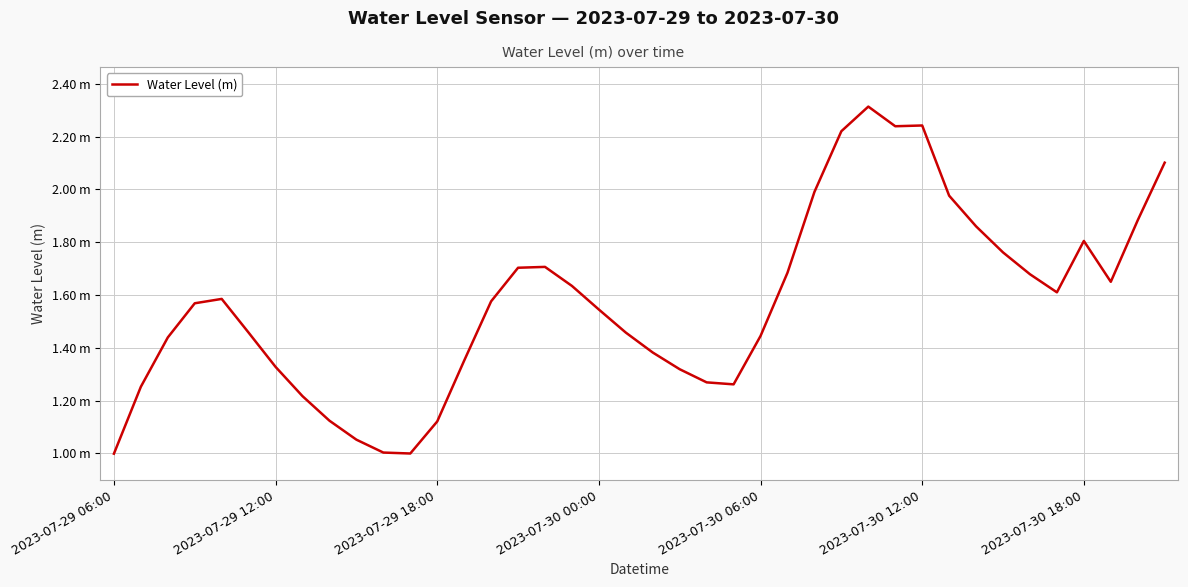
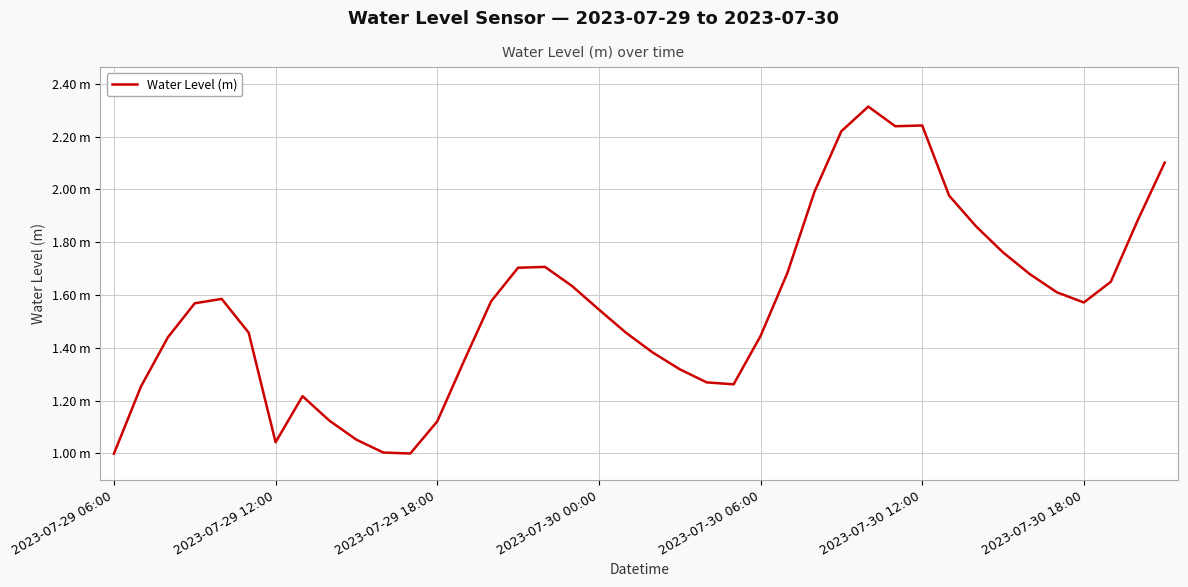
2023-07-29 12:00: 1.33 m -> 1.04 m
2023-07-30 18:00: 1.80 m -> 1.57 m
